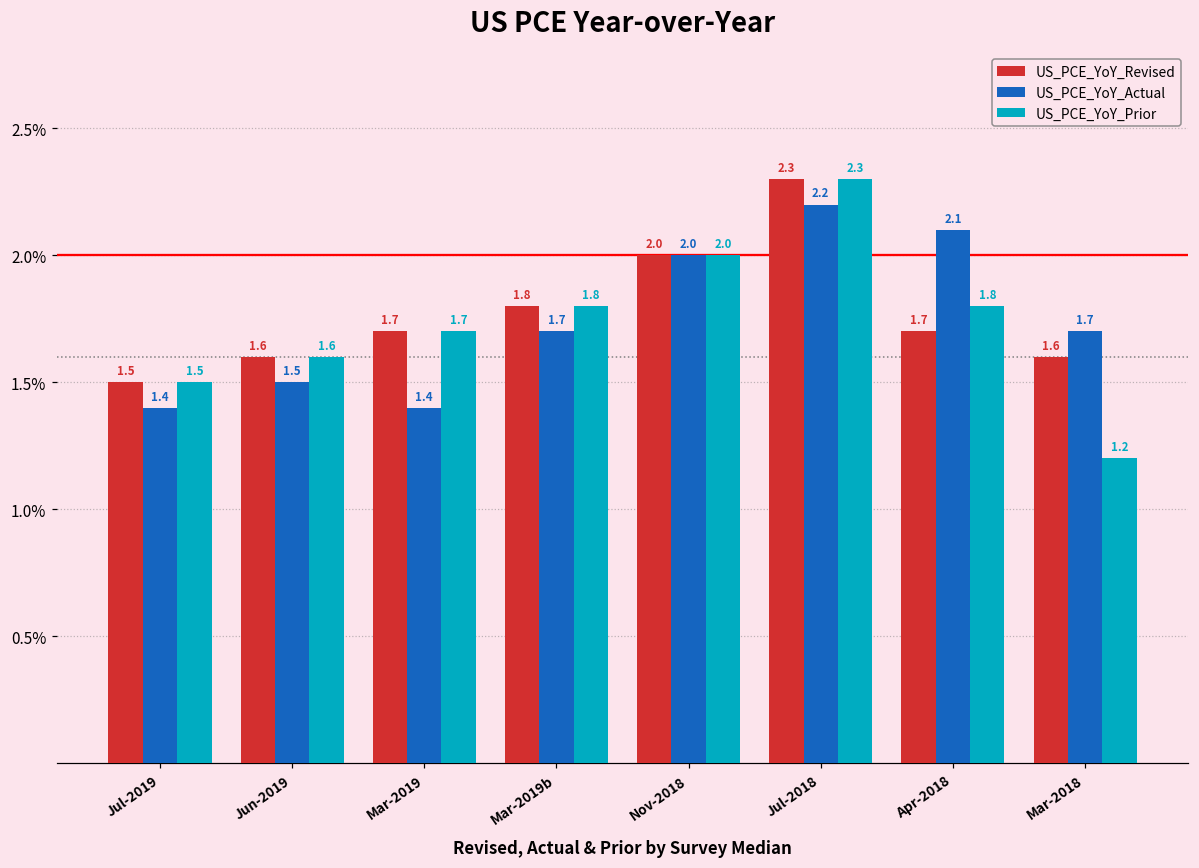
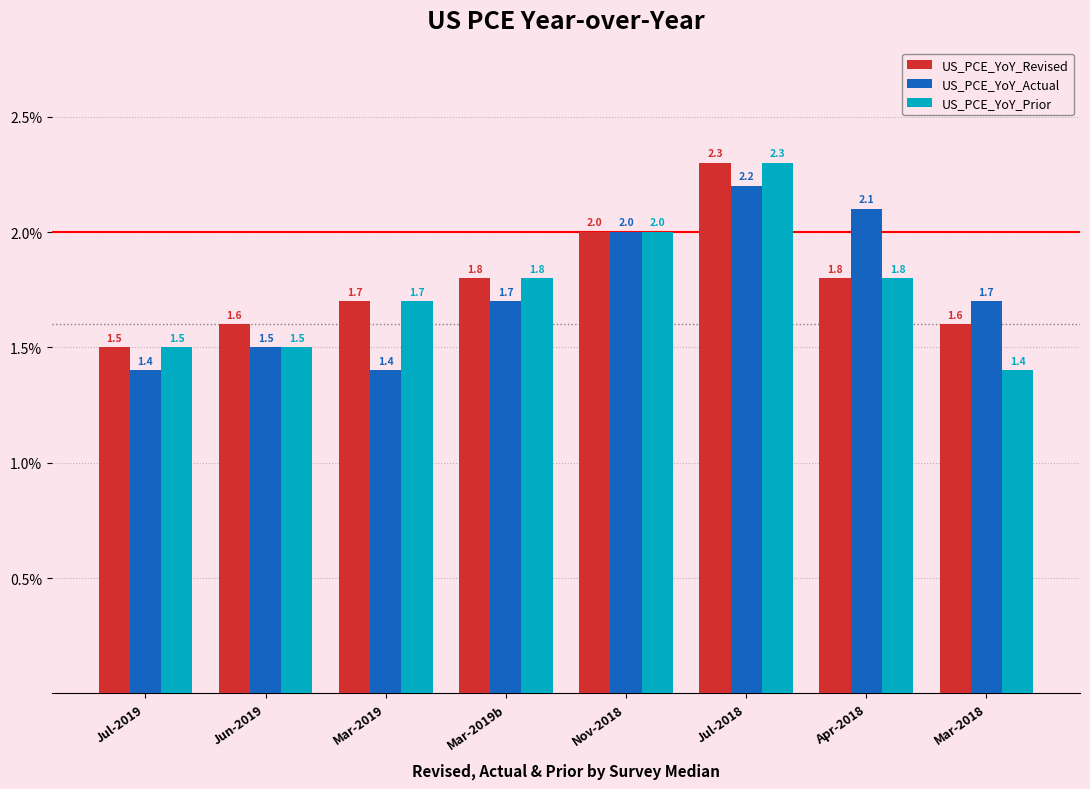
US_PCE_YoY_Prior, Jun-2019: 1.6 -> 1.5
US_PCE_YoY_Revised, Apr-2018: 1.7 -> 1.8
US_PCE_YoY_Prior, Mar-2018: 1.2 -> 1.4
